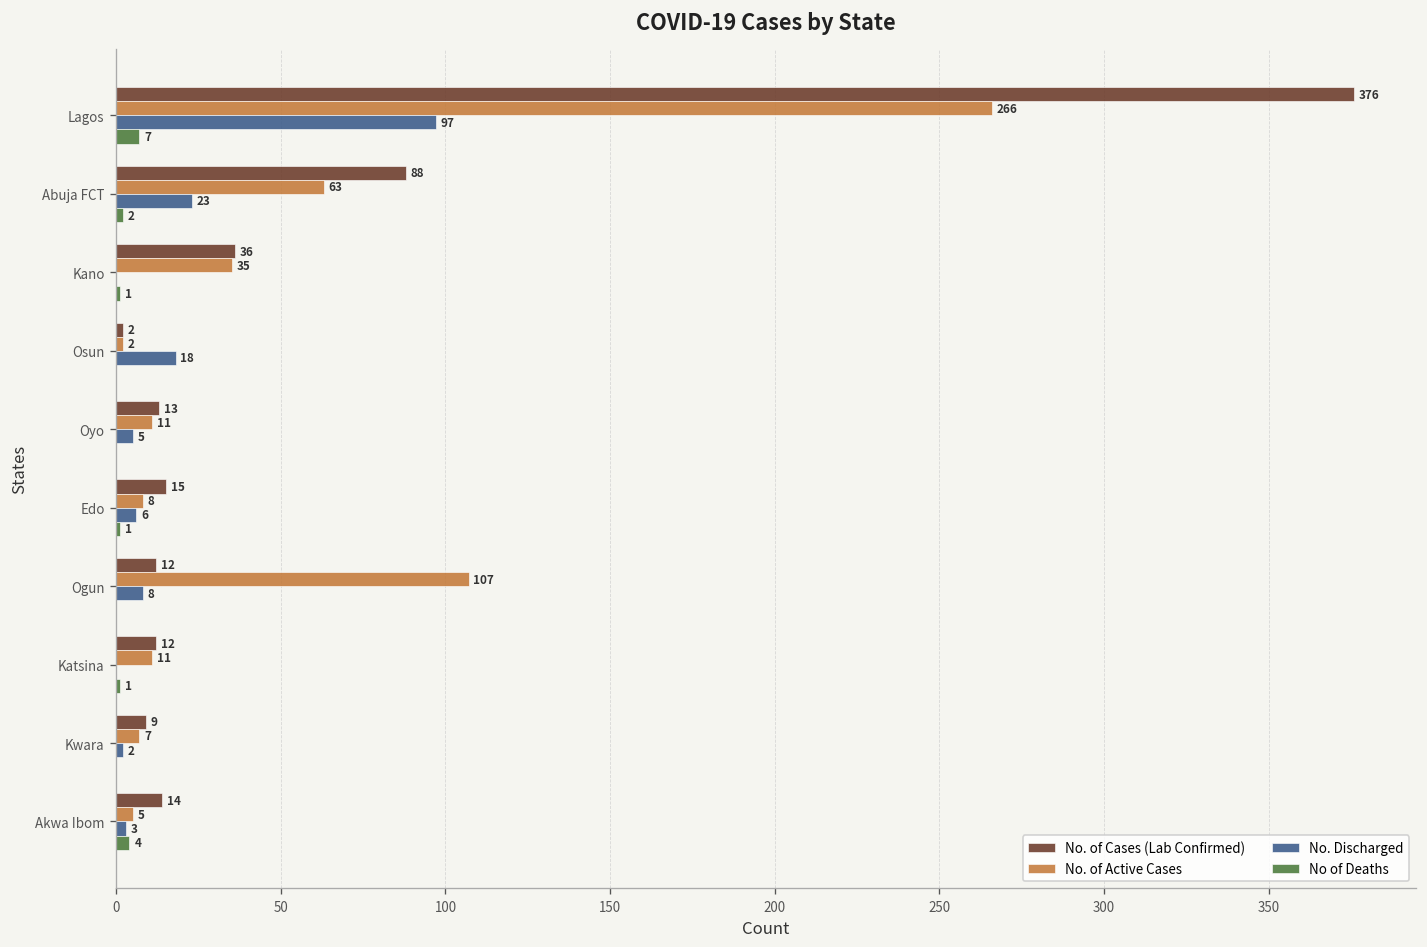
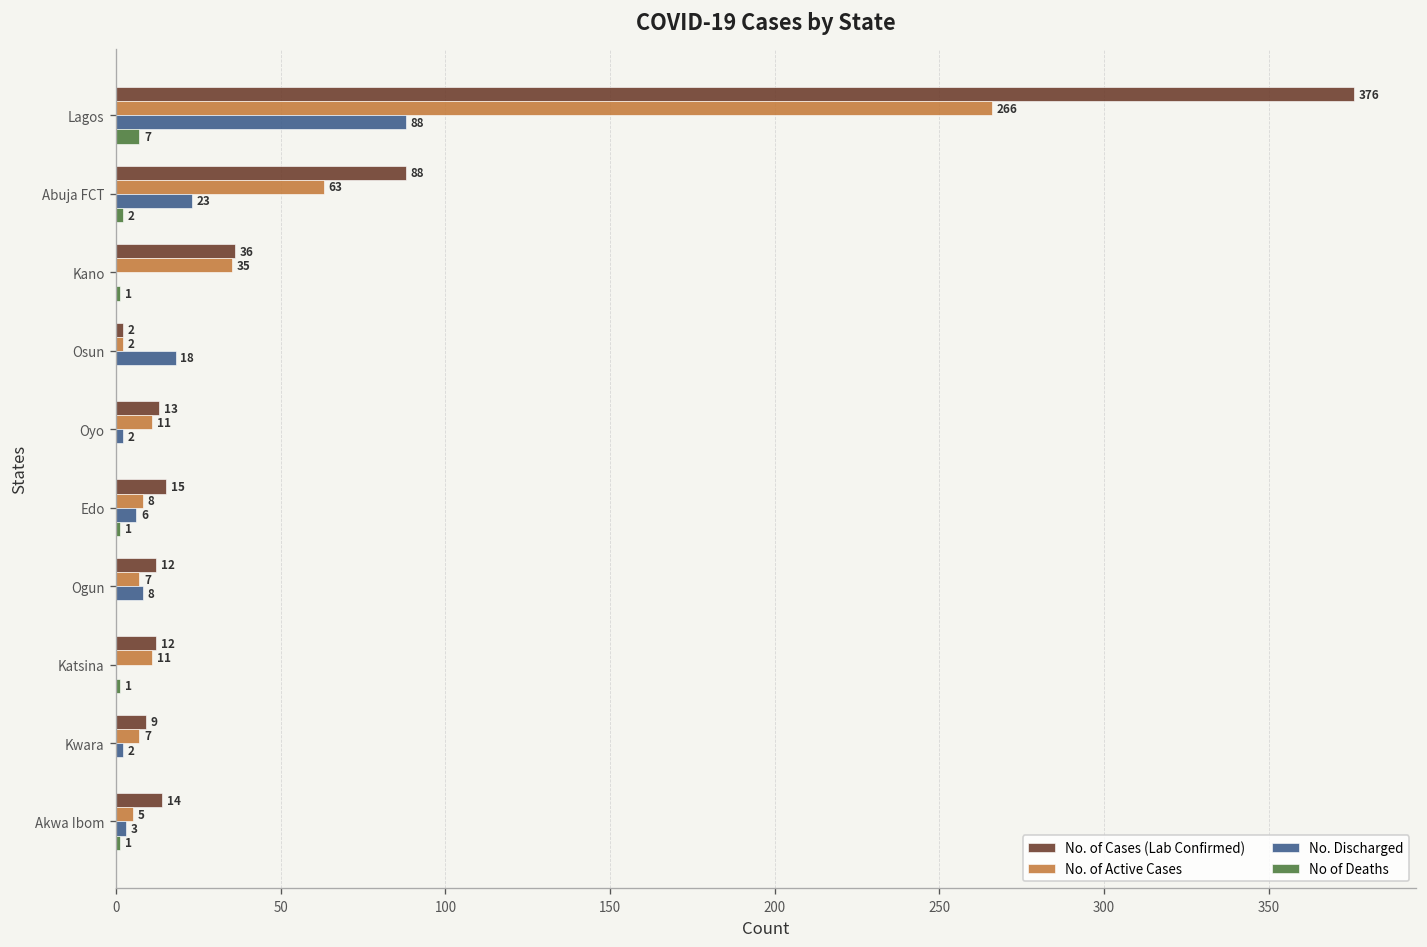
No. Discharged, Lagos: 97 -> 88
No. Discharged, Oyo: 5 -> 2
No. of Active Cases, Ogun: 107 -> 7
No of Deaths, Akwa Ibom: 4 -> 1
